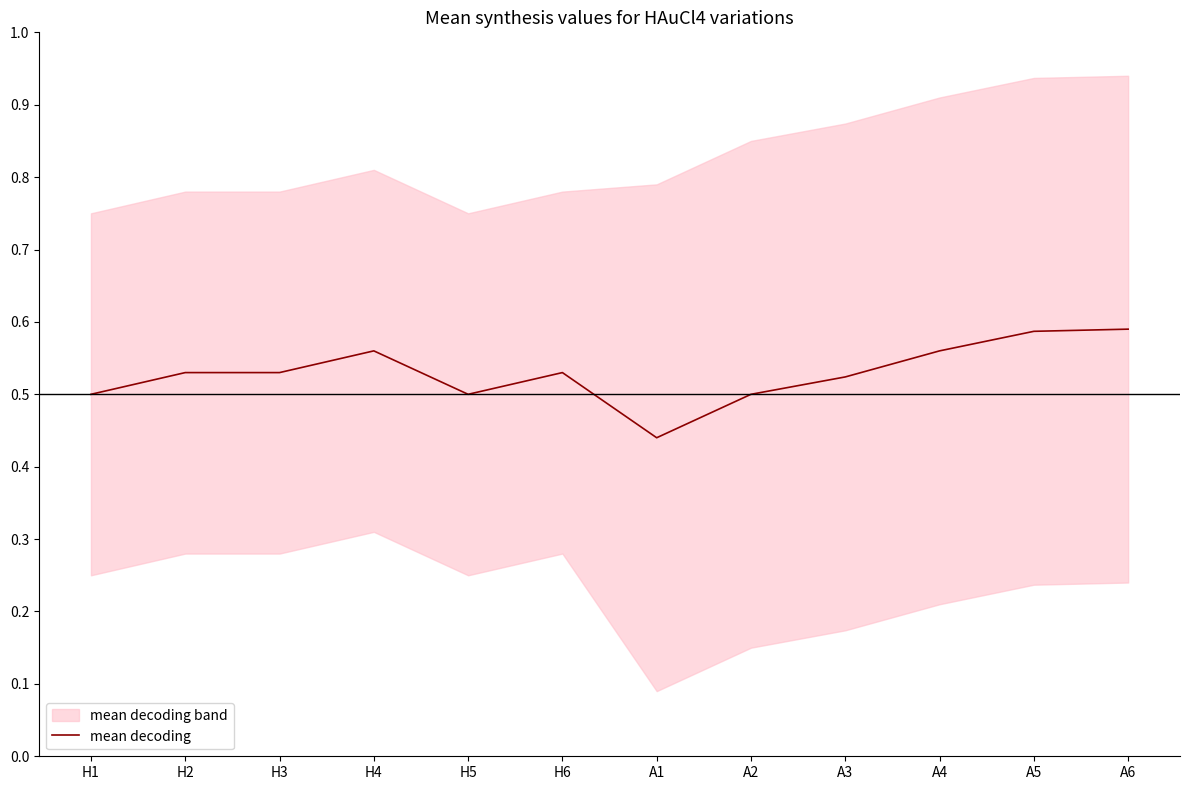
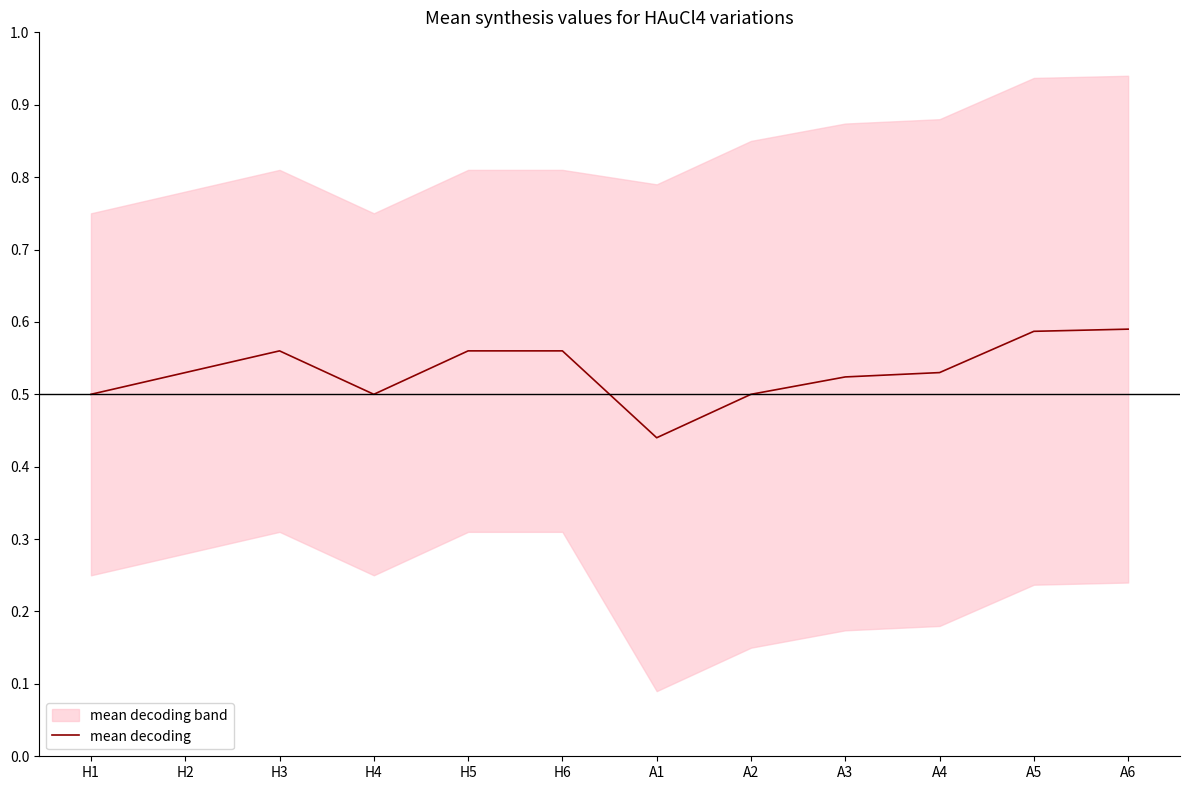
mean decoding, H3: 0.53 -> 0.56
mean decoding, H4: 0.56 -> 0.50
mean decoding, H5: 0.50 -> 0.56
mean decoding, H6: 0.53 -> 0.56
mean decoding, A4: 0.56 -> 0.53
